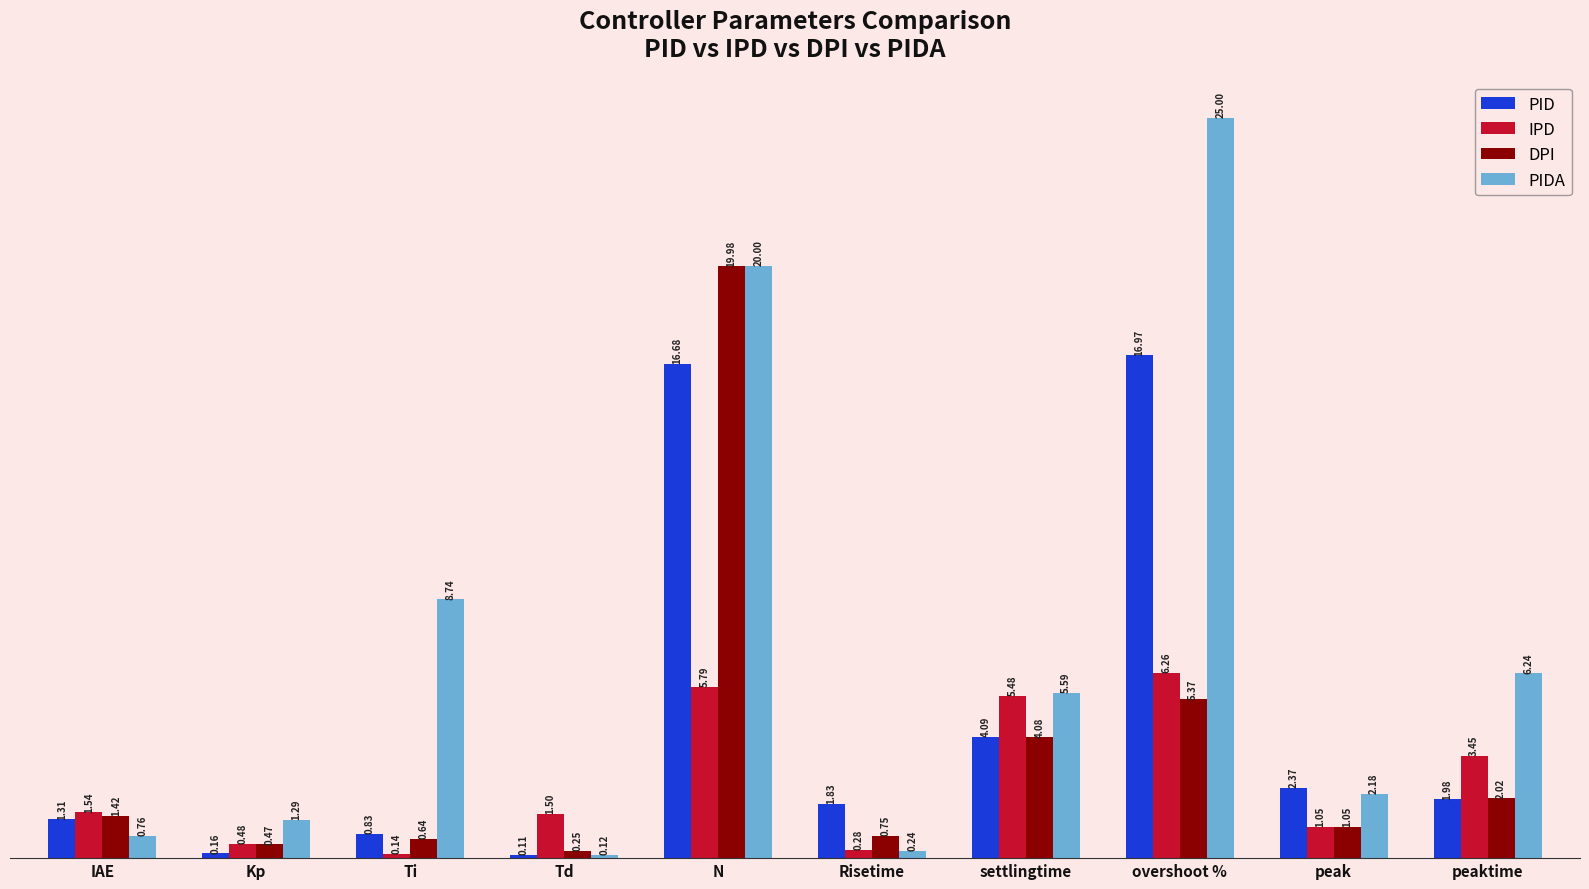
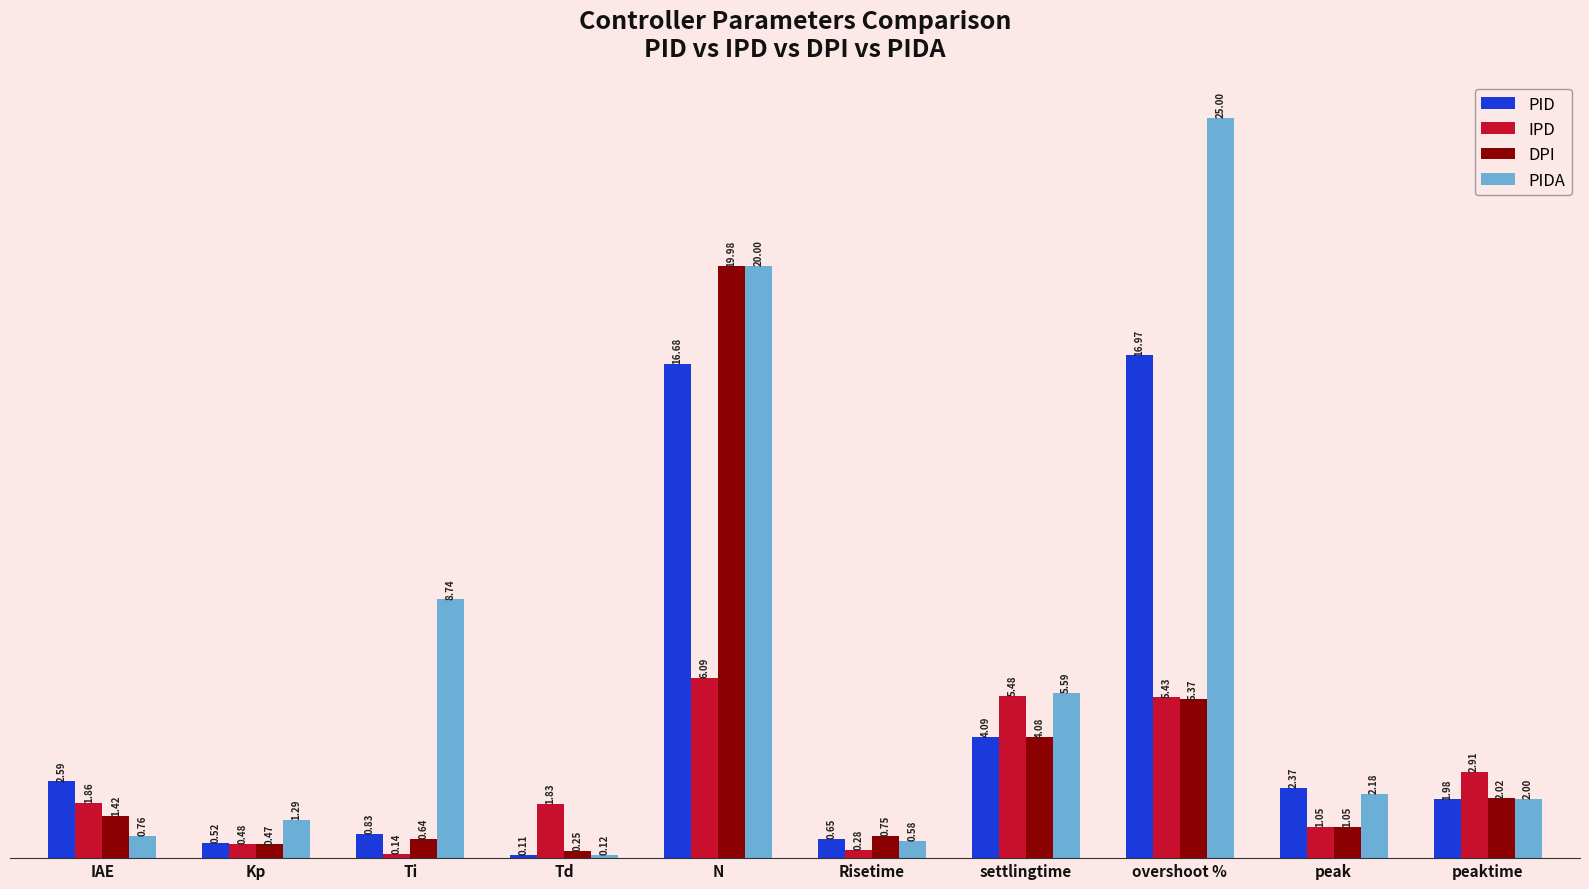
PID, IAE: 1.31 -> 2.59
IPD, IAE: 1.54 -> 1.86
PID, Kp: 0.16 -> 0.52
IPD, Td: 1.50 -> 1.83
IPD, N: 5.79 -> 6.09
PID, Risetime: 1.83 -> 0.65
PIDA, Risetime: 0.24 -> 0.58
IPD, overshoot %: 6.26 -> 5.43
IPD, peaktime: 3.45 -> 2.91
PIDA, peaktime: 6.24 -> 2.00
